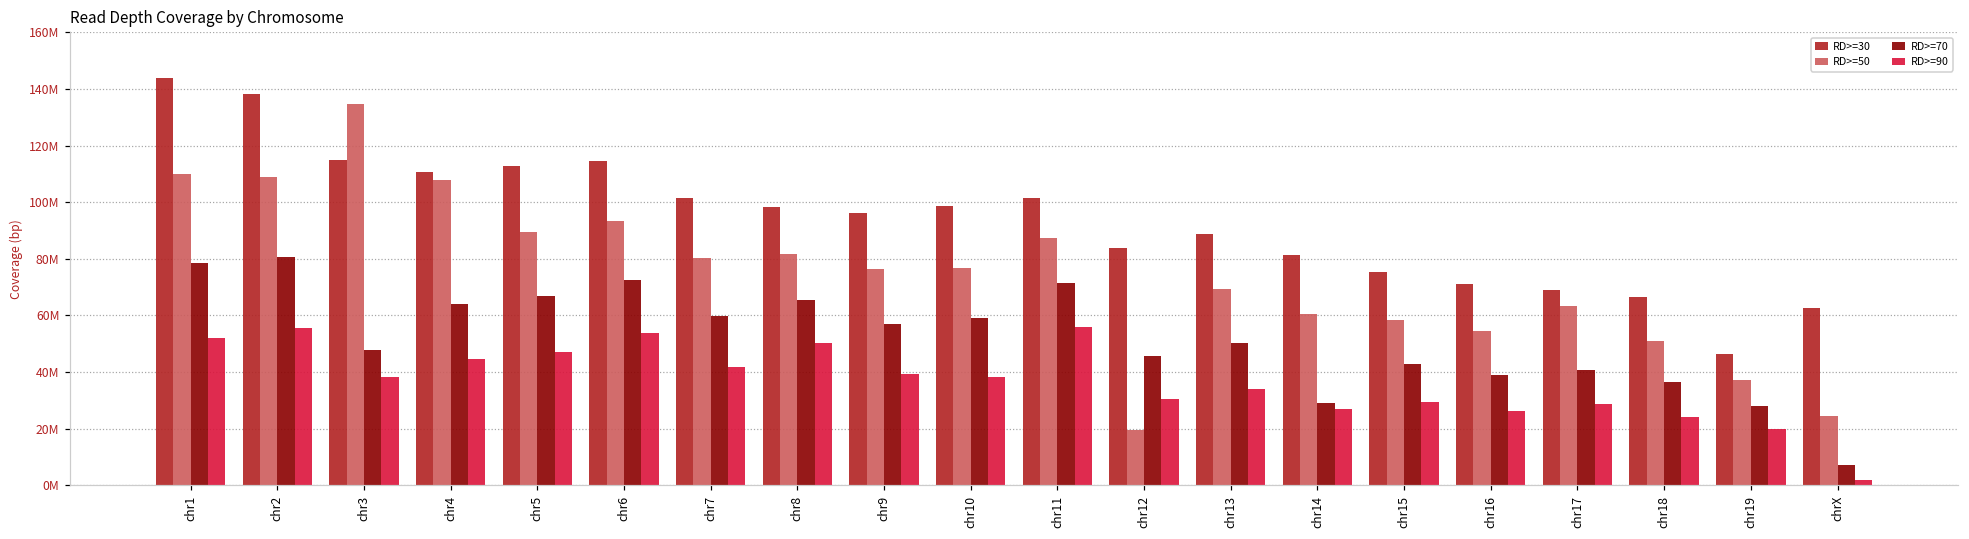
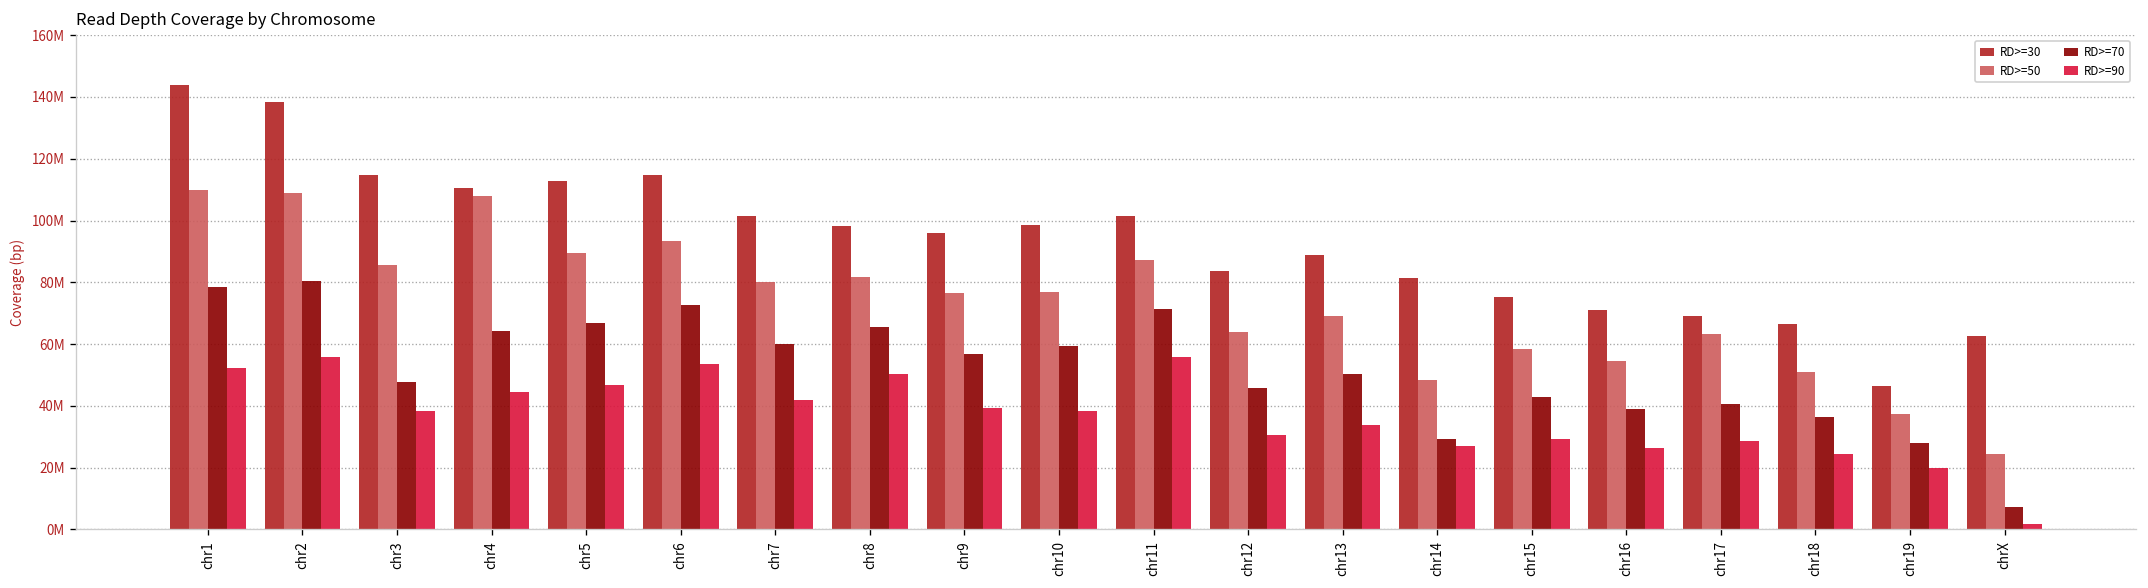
RD>=50, chr3: 135000000 -> 86000000
RD>=50, chr12: 19000000 -> 64000000
RD>=50, chr14: 60000000 -> 48000000
